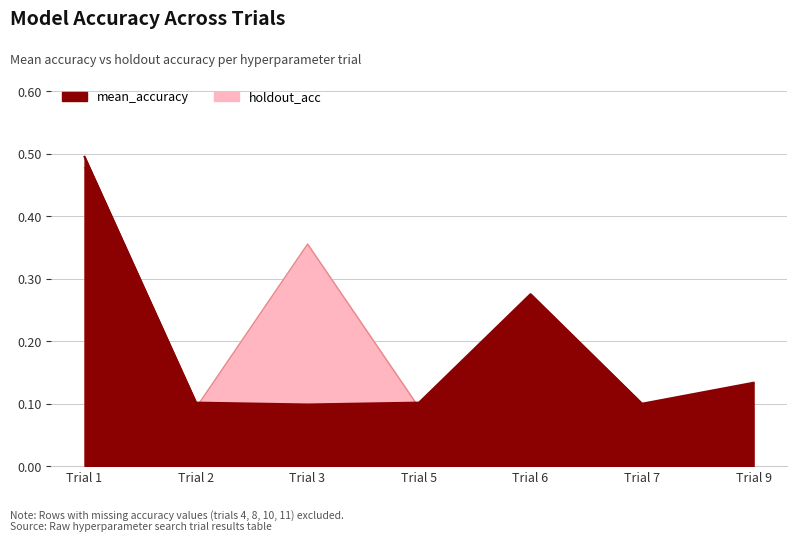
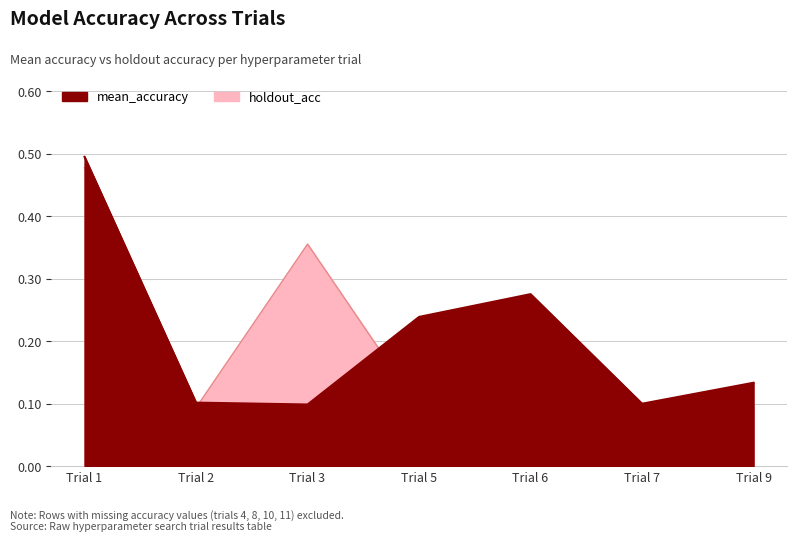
mean_accuracy, Trial 5: 0.10 -> 0.24
